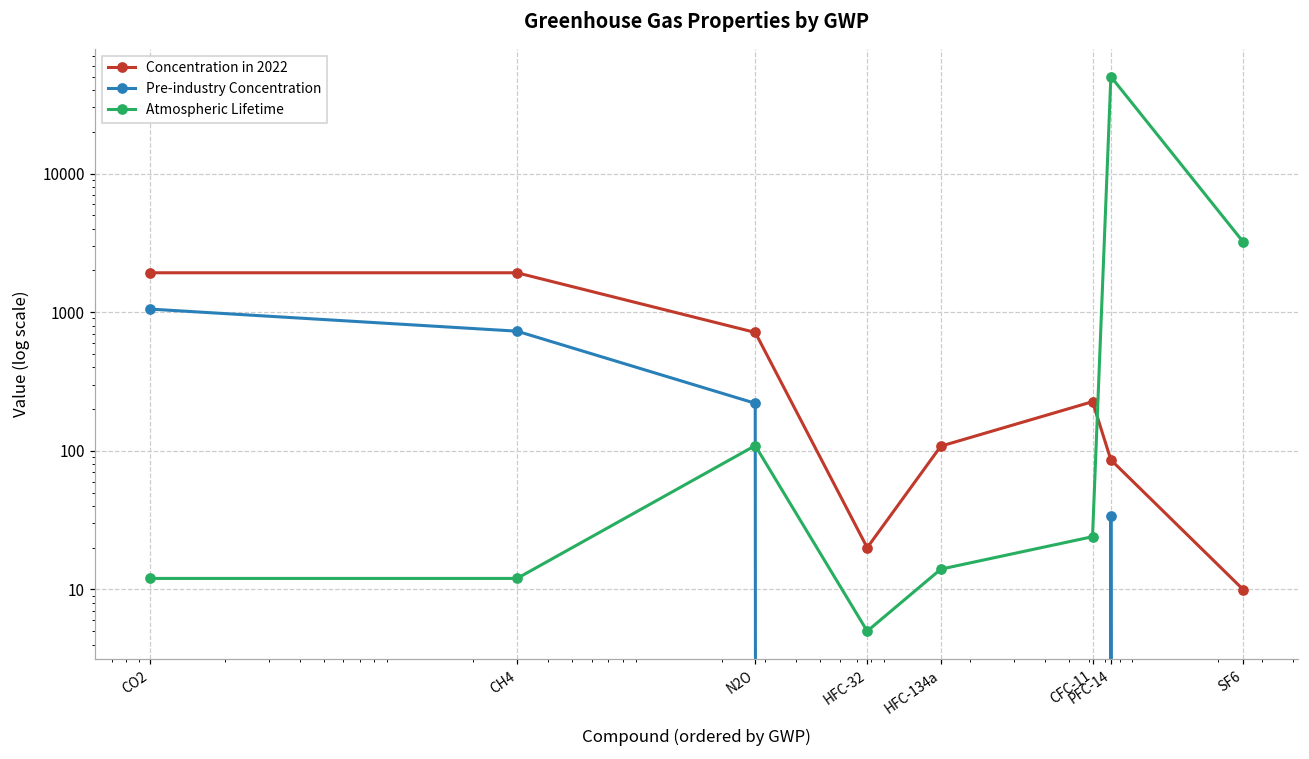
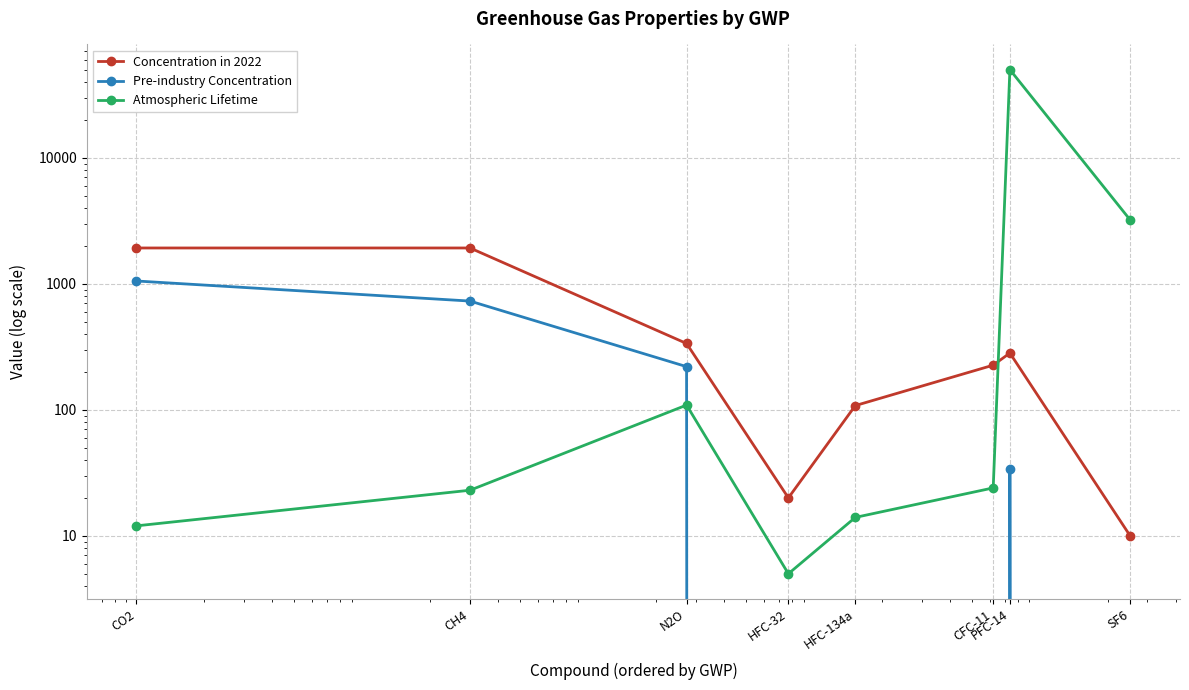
Atmospheric Lifetime, CH4: 12 -> 23
Concentration in 2022, N2O: 700 -> 340
Concentration in 2022, PFC-14: 90 -> 280
